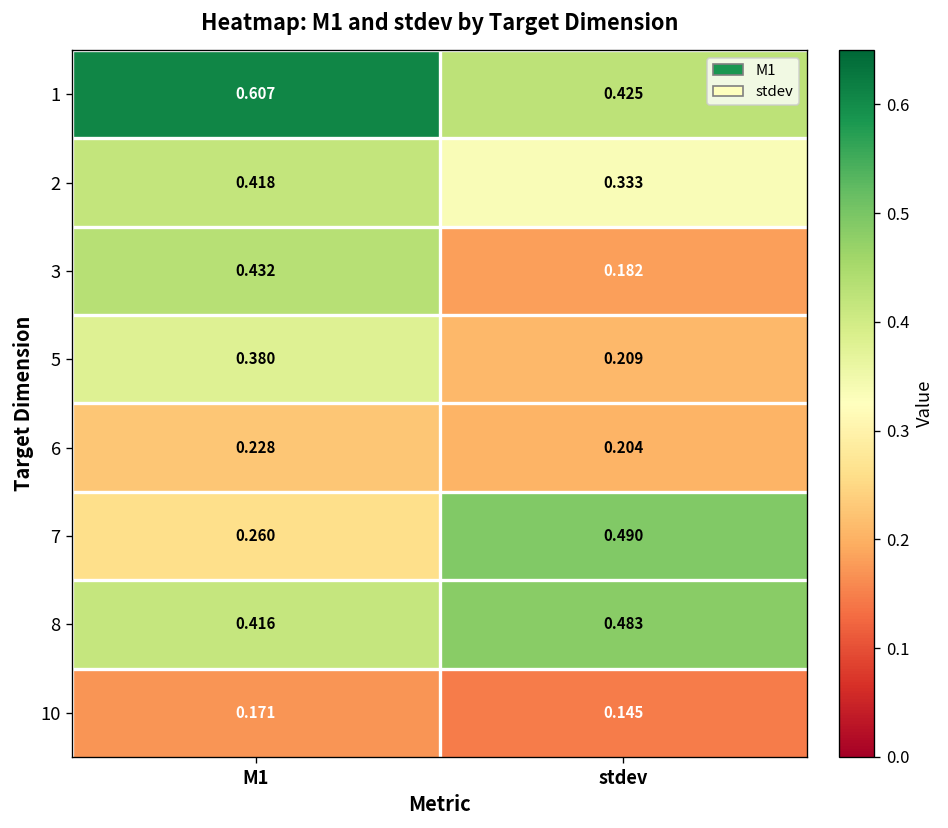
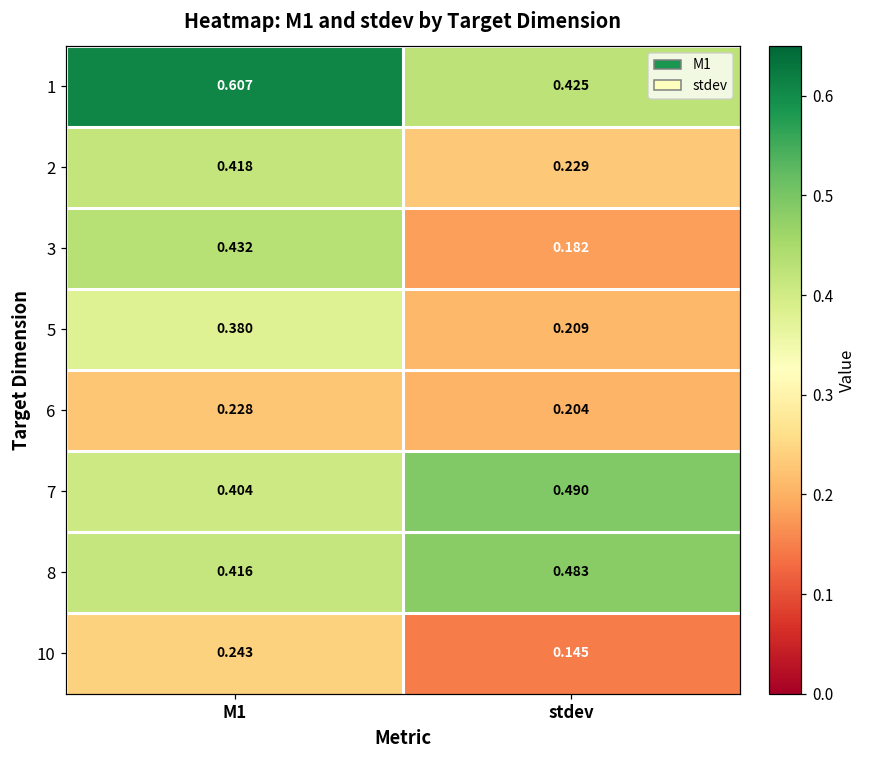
2, stdev: 0.333 -> 0.229
7, M1: 0.260 -> 0.404
10, M1: 0.171 -> 0.243
